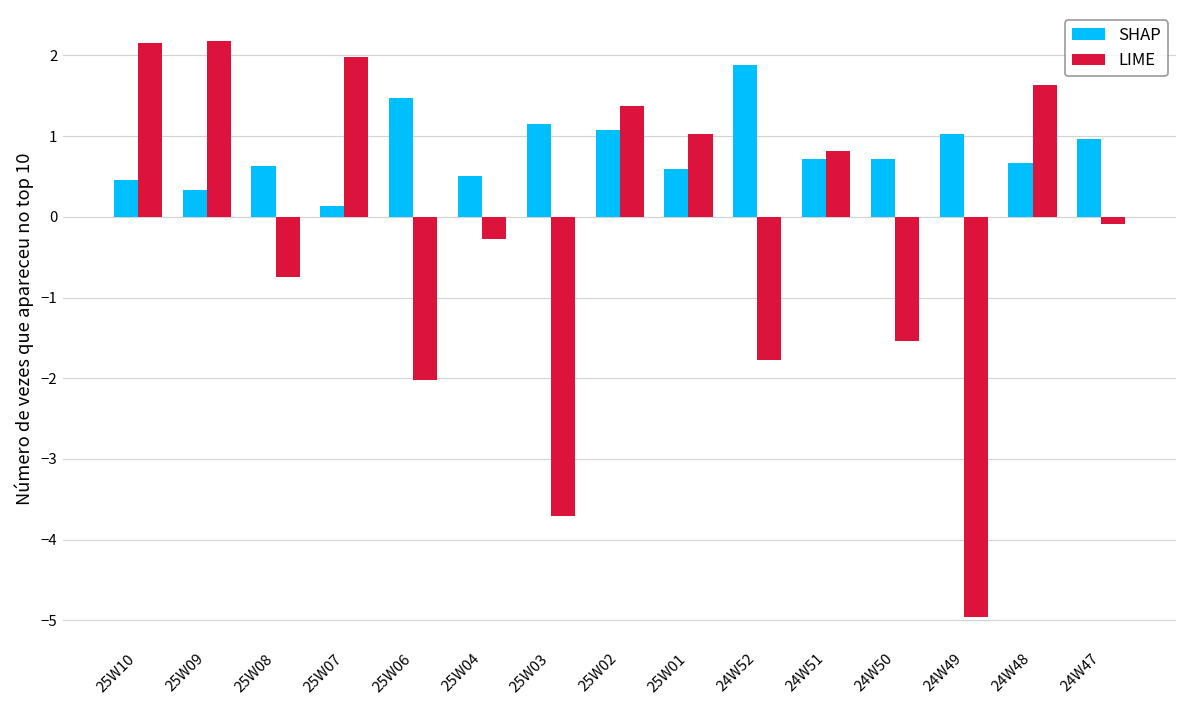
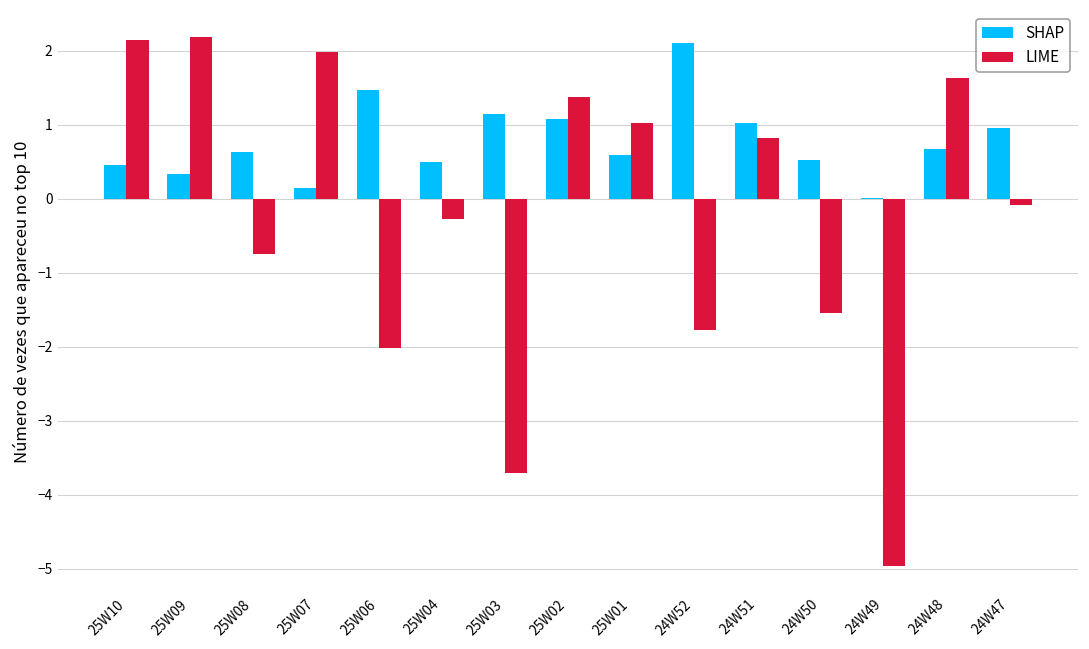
SHAP, 24W52: 1.9 -> 2.1
SHAP, 24W51: 0.7 -> 1.0
SHAP, 24W50: 0.7 -> 0.5
SHAP, 24W49: 1.0 -> 0.0
